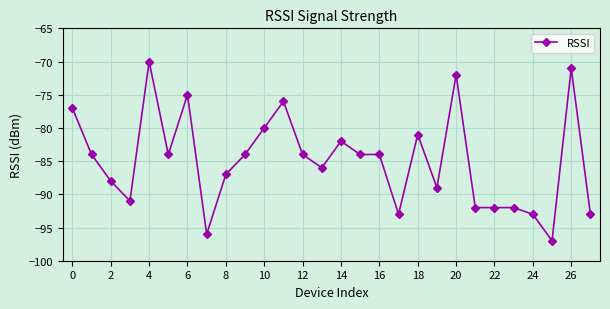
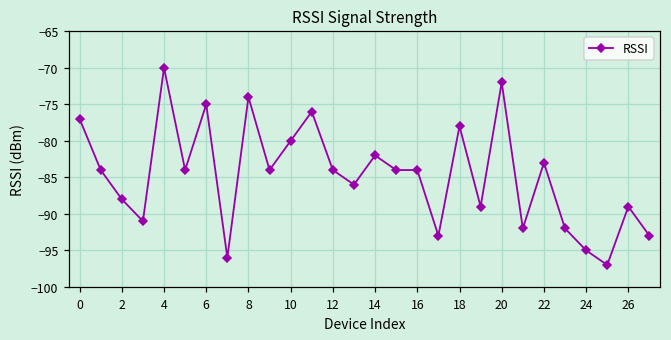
8: -87 -> -74
18: -81 -> -78
22: -92 -> -83
24: -93 -> -95
26: -71 -> -89
